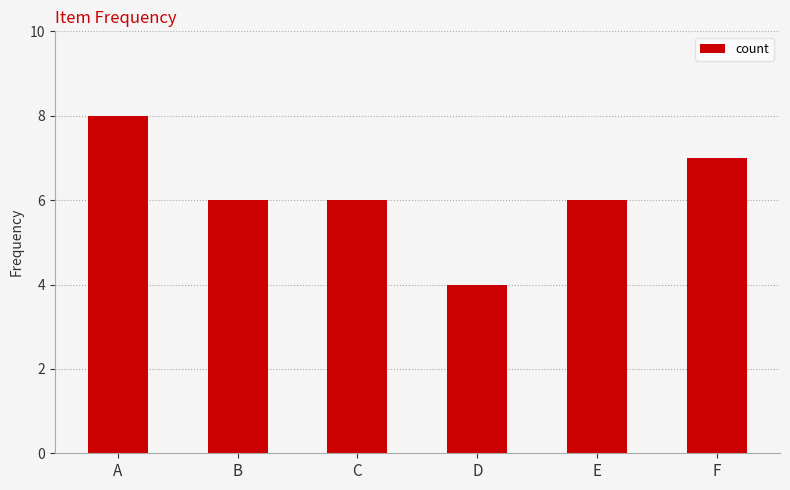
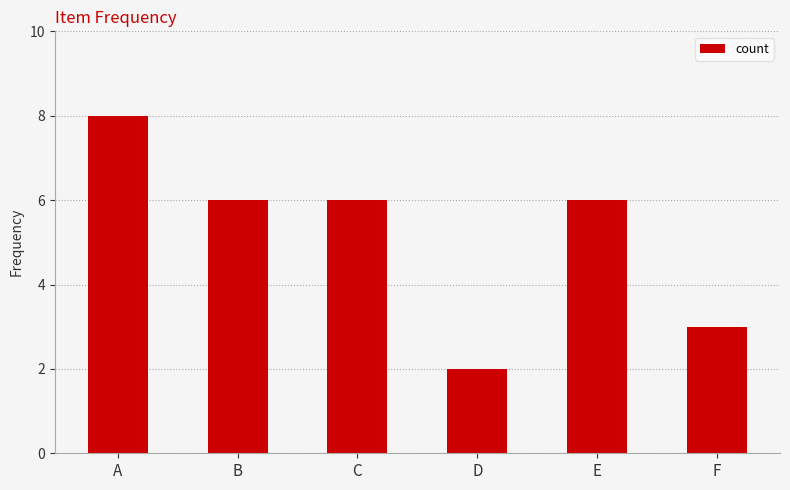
D: 4 -> 2
F: 7 -> 3
